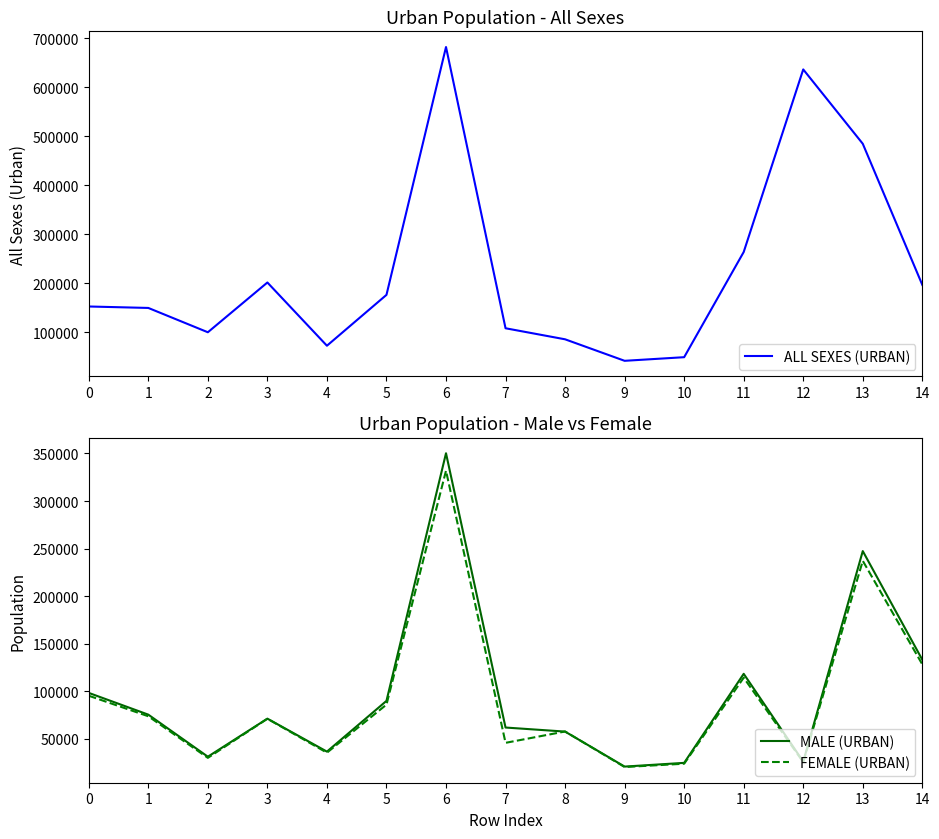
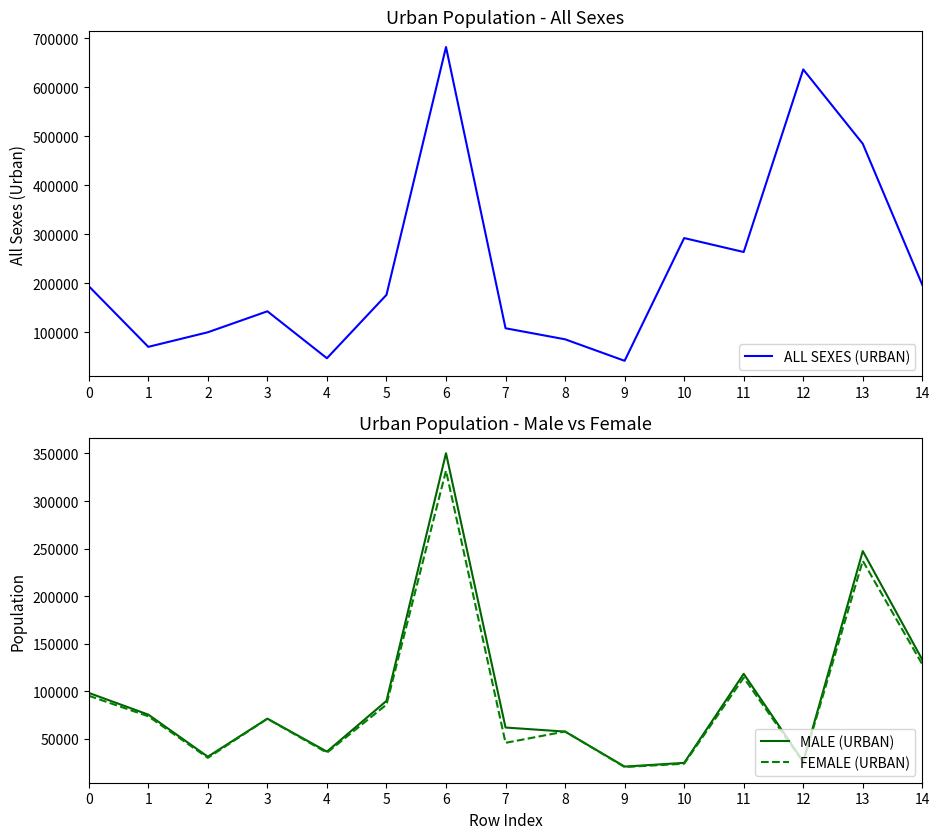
Urban Population - All Sexes, 0: 150000 -> 190000
Urban Population - All Sexes, 1: 150000 -> 70000
Urban Population - All Sexes, 3: 200000 -> 140000
Urban Population - All Sexes, 4: 70000 -> 50000
Urban Population - All Sexes, 10: 50000 -> 290000
